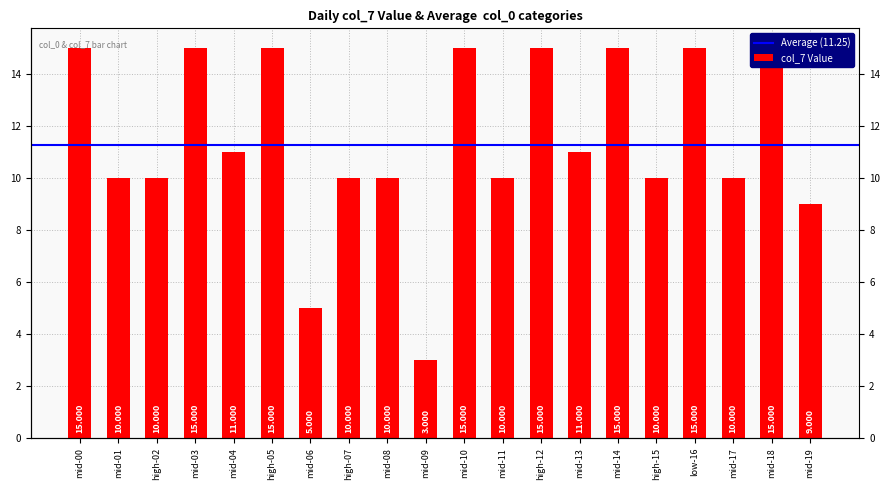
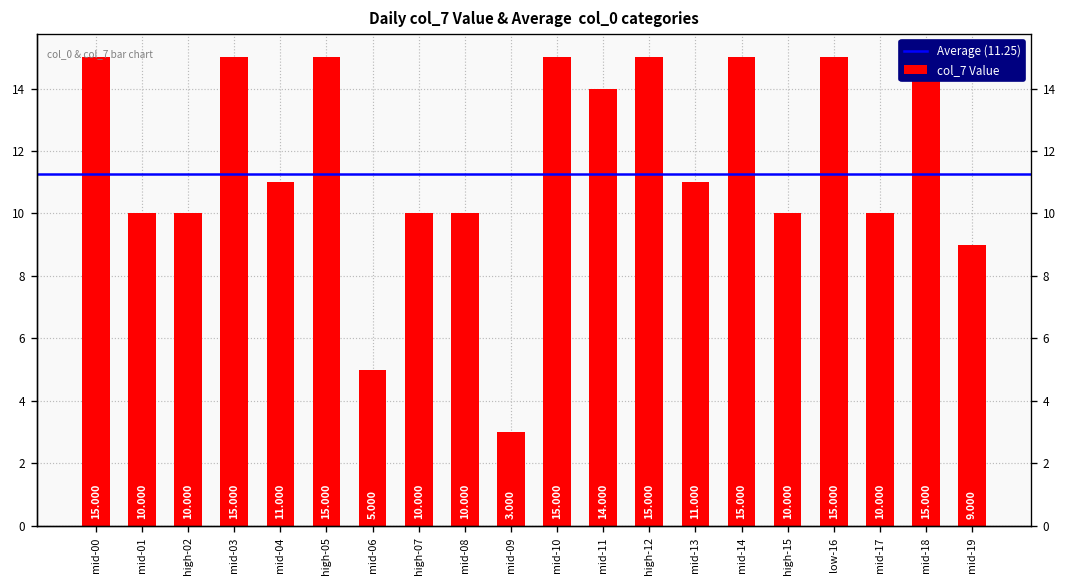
mid-11: 10.000 -> 14.000
